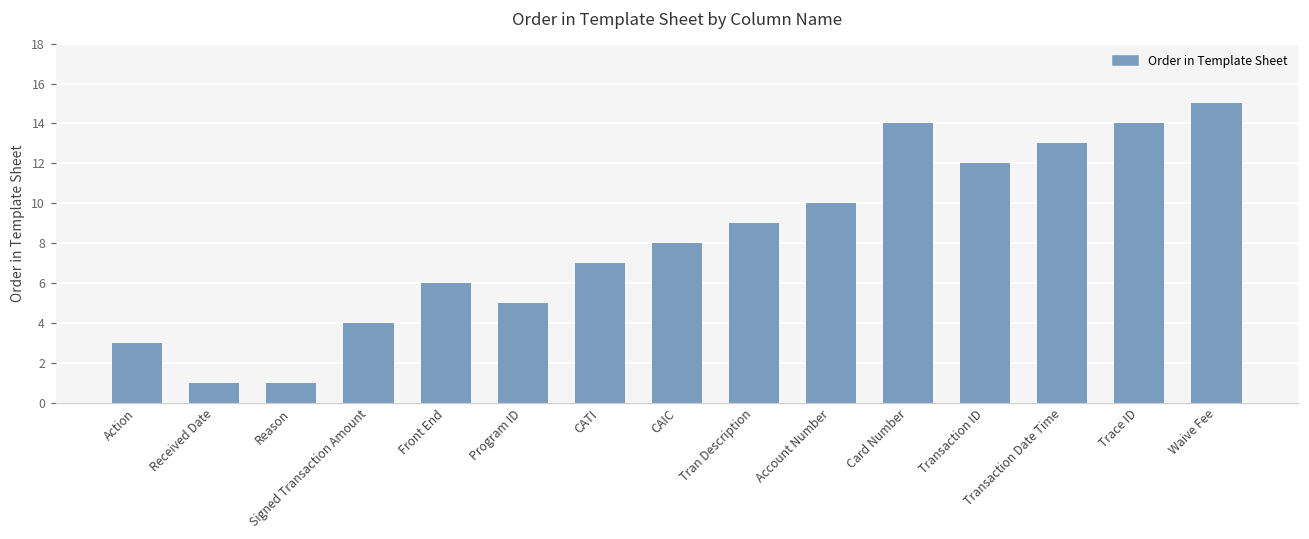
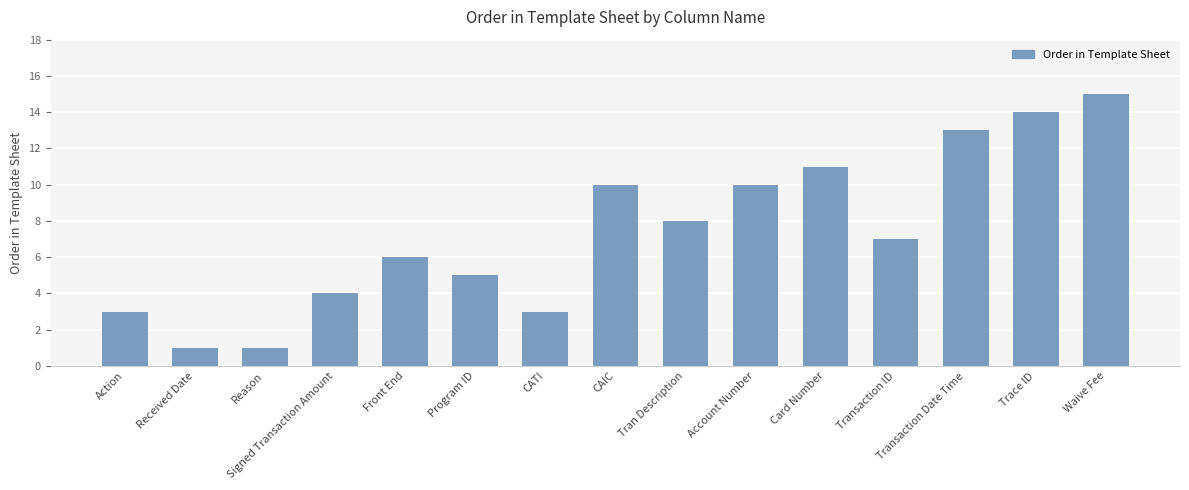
CATI: 7 -> 3
CAIC: 8 -> 10
Tran Description: 9 -> 8
Card Number: 14 -> 11
Transaction ID: 12 -> 7
